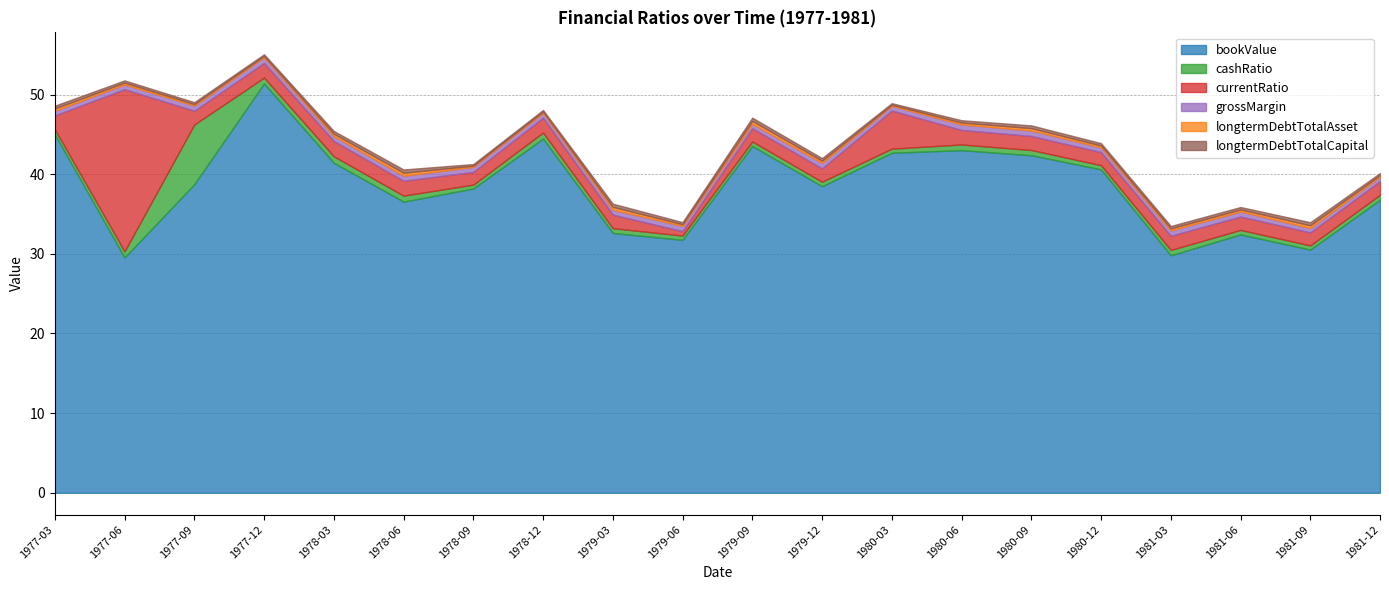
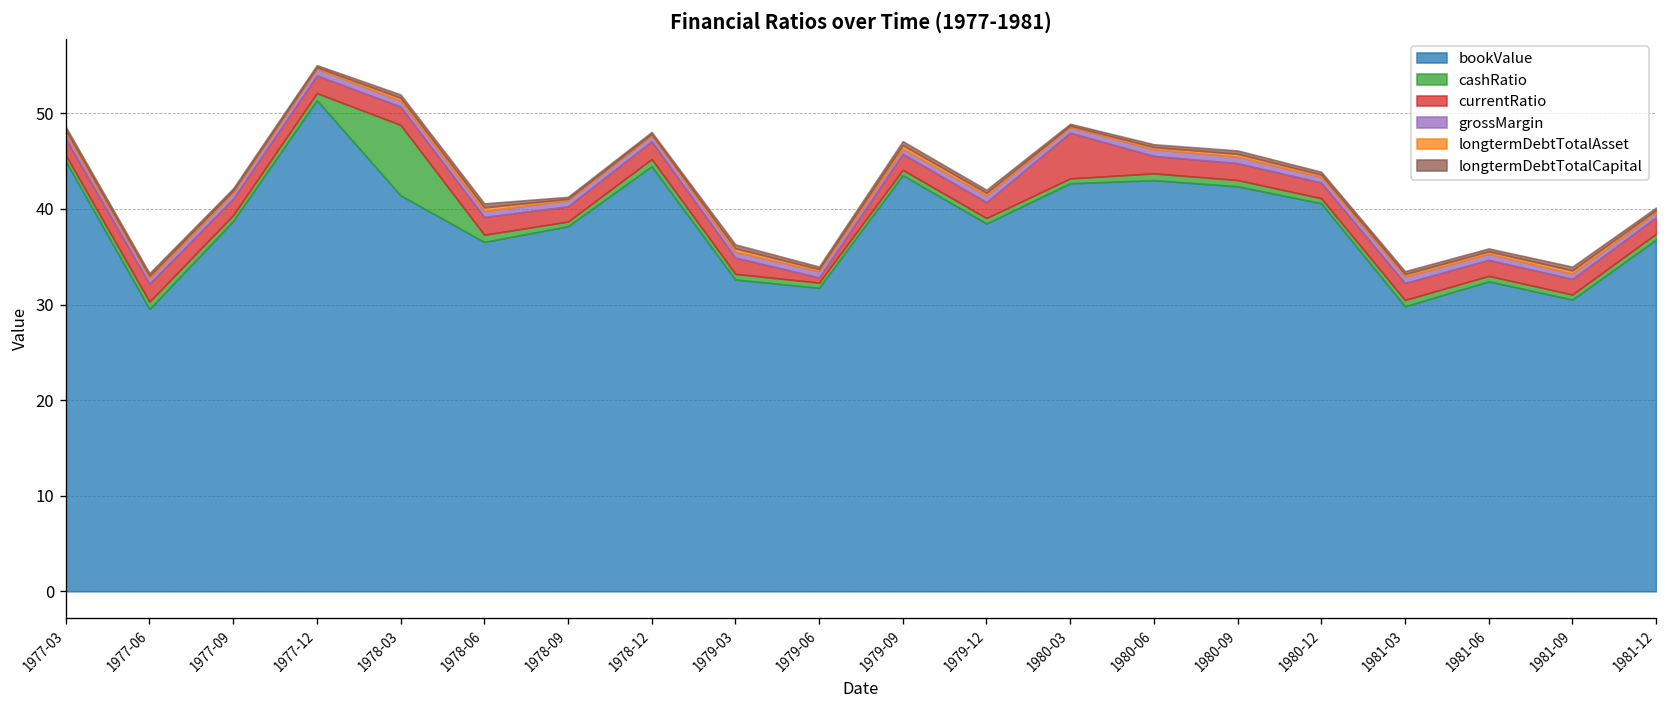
currentRatio, 1977-06: 20 -> 2
cashRatio, 1977-09: 7 -> 1
cashRatio, 1978-03: 1 -> 7
